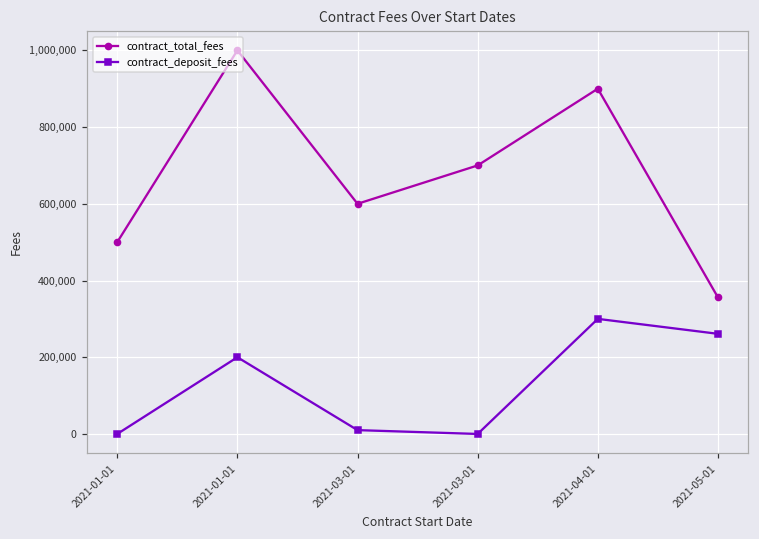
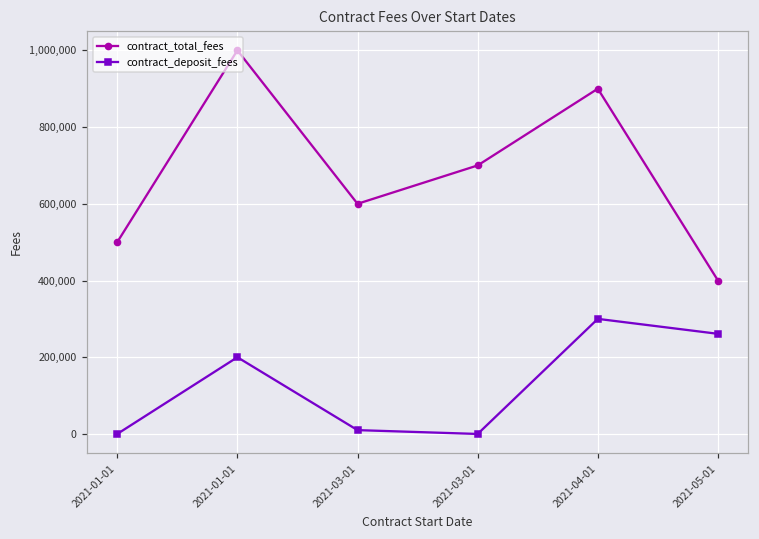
contract_total_fees, 2021-05-01: 360,000 -> 400,000
